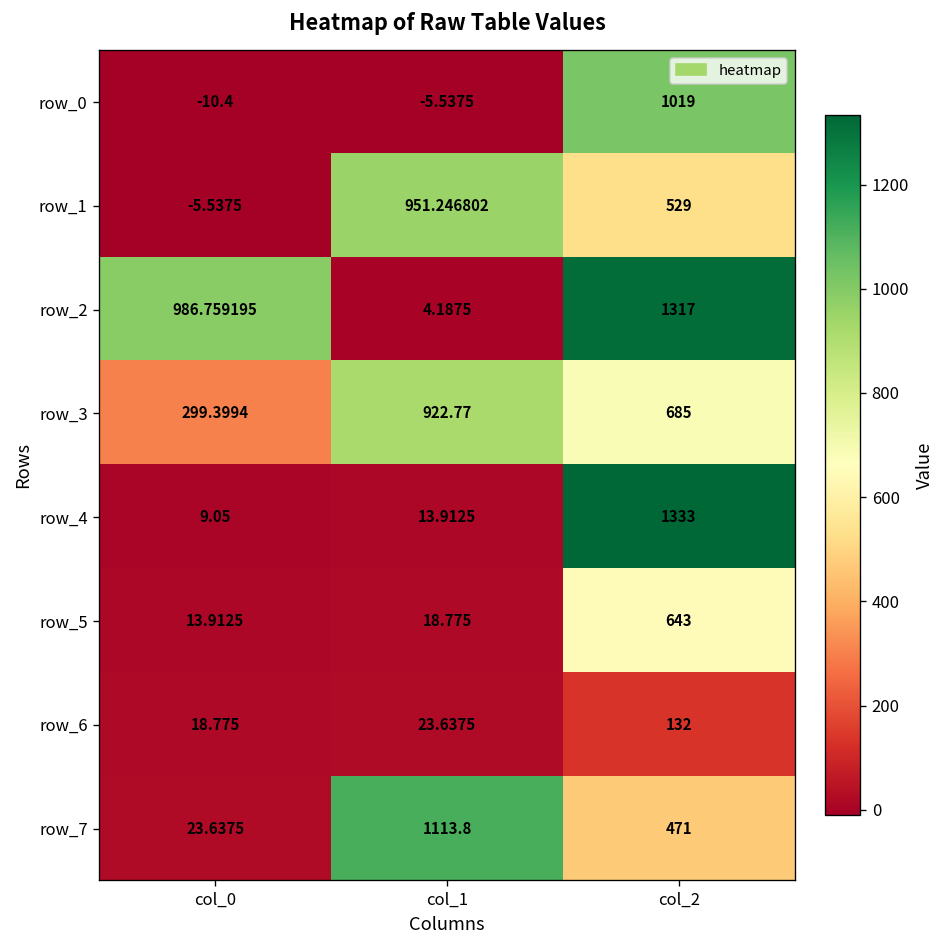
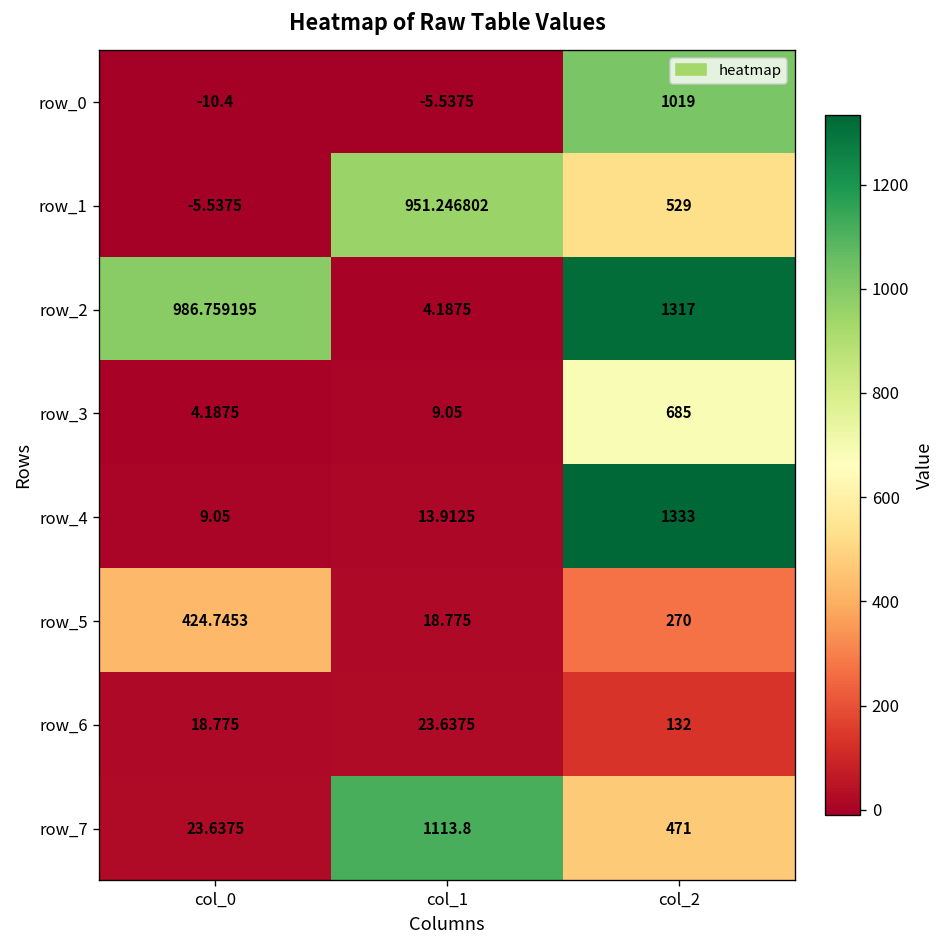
row_3, col_0: 299.3994 -> 4.1875
row_3, col_1: 922.77 -> 9.05
row_5, col_0: 13.9125 -> 424.7453
row_5, col_2: 643 -> 270
